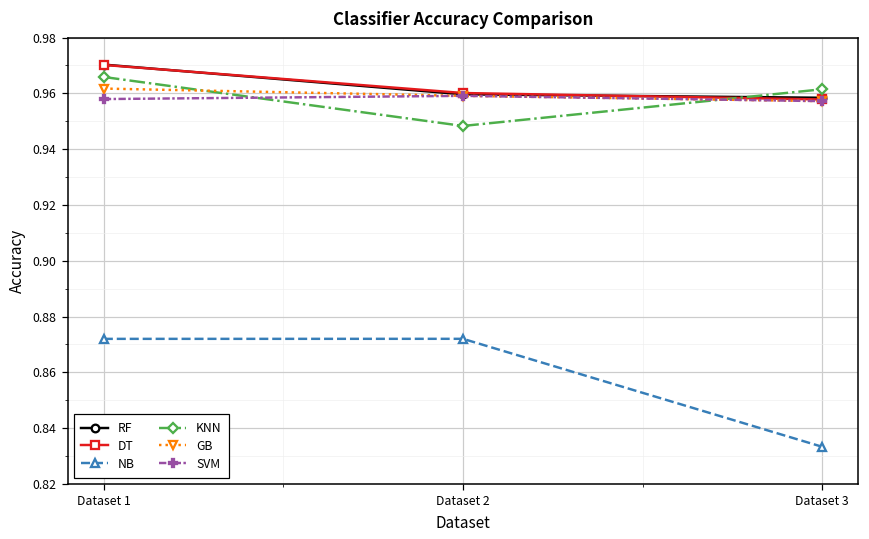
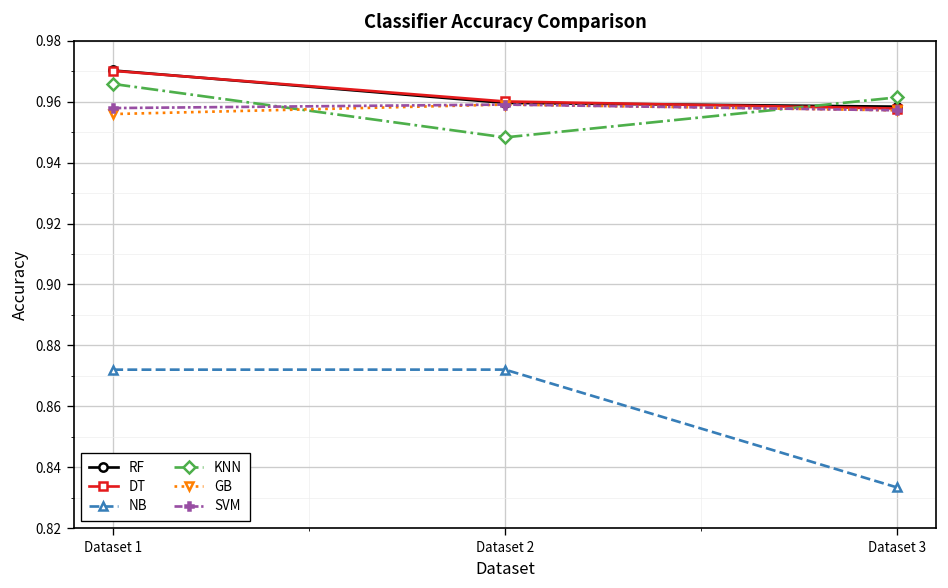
GB, Dataset 1: 0.962 -> 0.956
